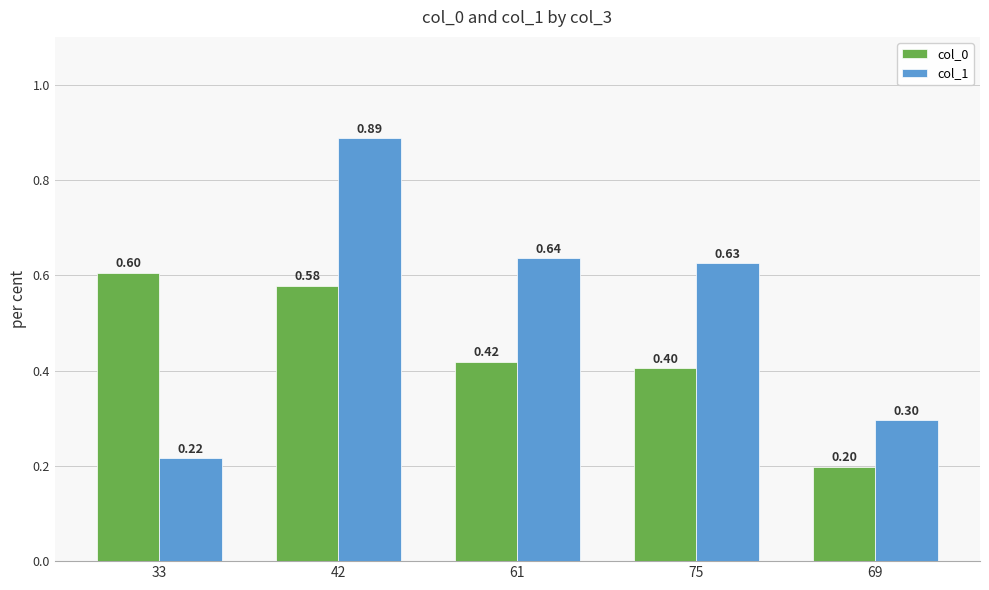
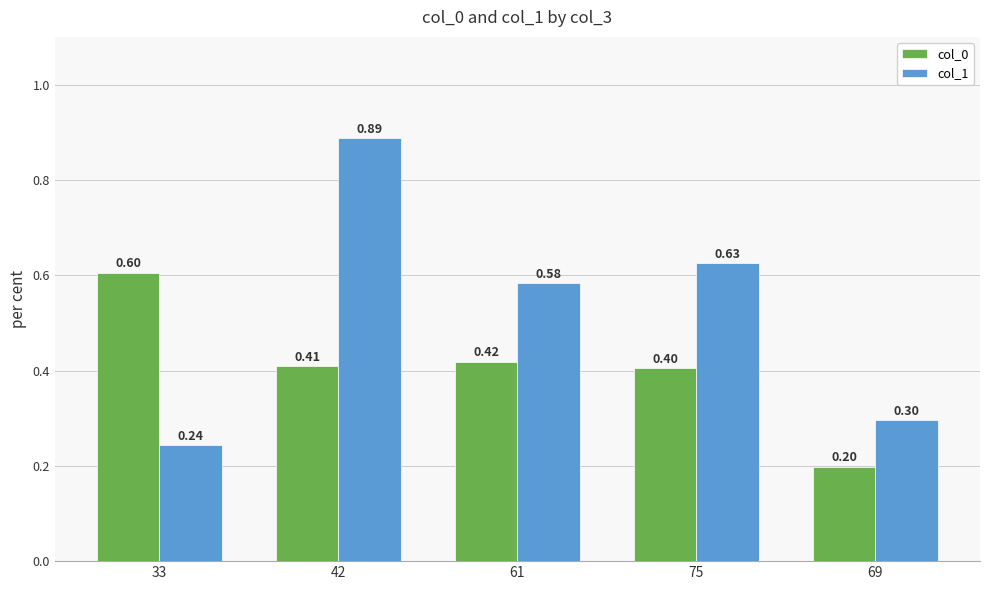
col_1, 33: 0.22 -> 0.24
col_0, 42: 0.58 -> 0.41
col_1, 61: 0.64 -> 0.58
